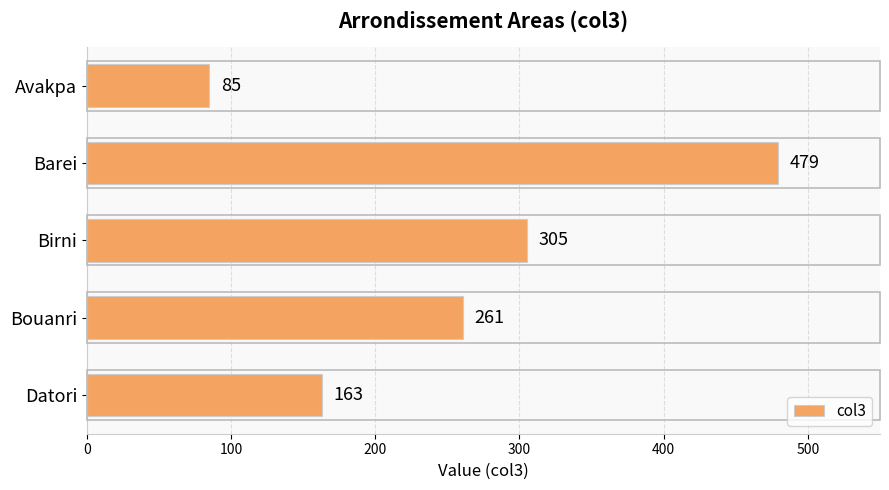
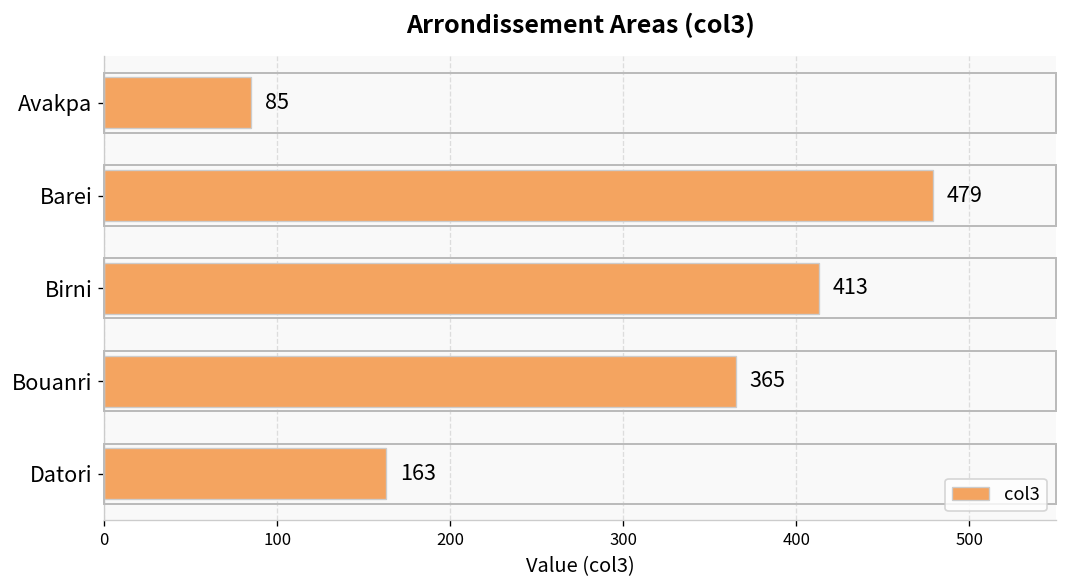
Birni: 305 -> 413
Bouanri: 261 -> 365
